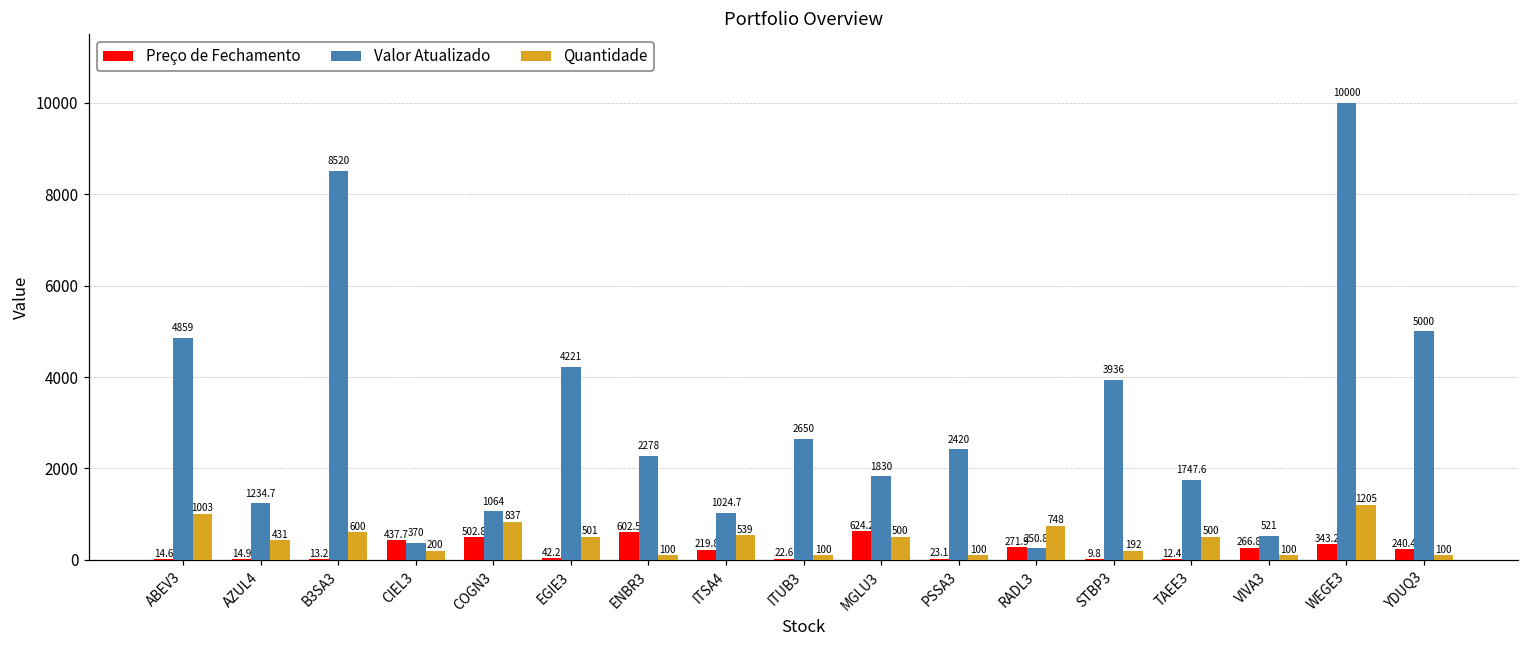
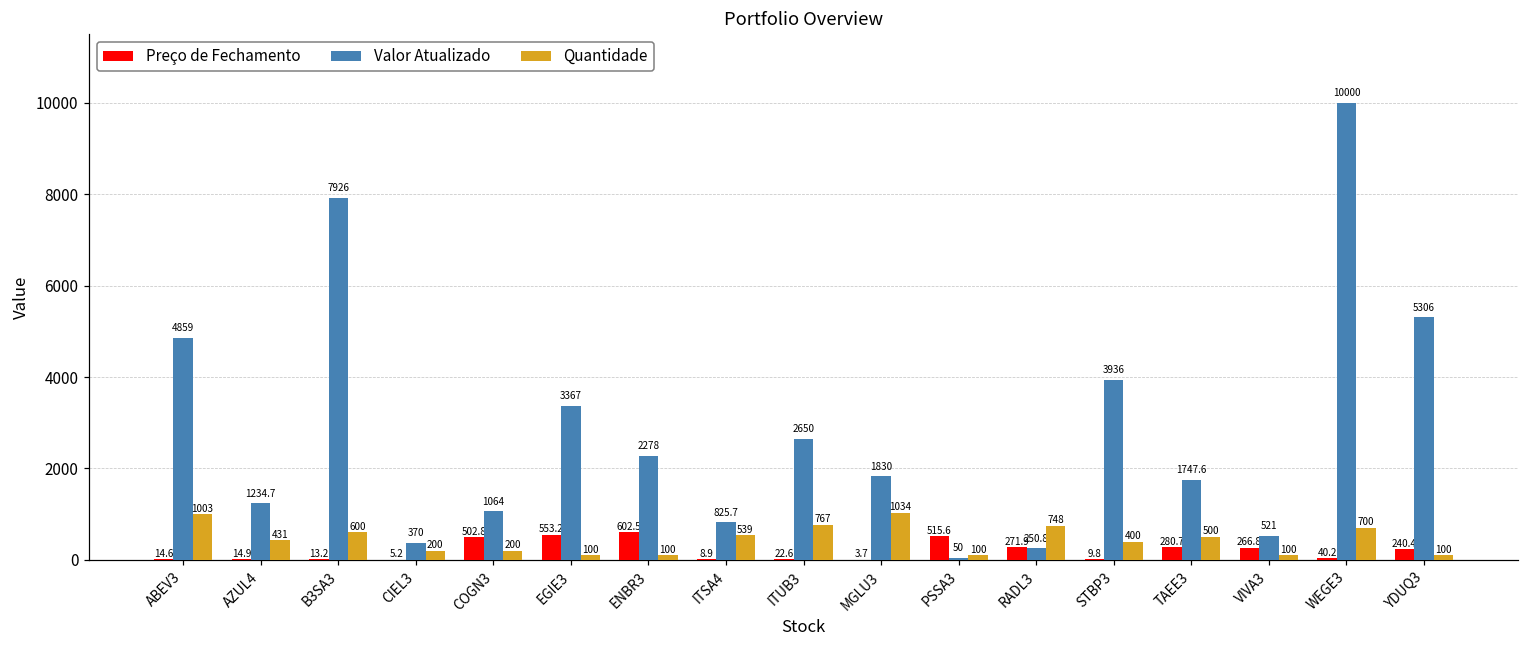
Valor Atualizado, B3SA3: 8520 -> 7926
Preço de Fechamento, CIEL3: 437.7 -> 5.2
Quantidade, COGN3: 837 -> 200
Preço de Fechamento, EGIE3: 42.2 -> 553.2
Valor Atualizado, EGIE3: 4221 -> 3367
Quantidade, EGIE3: 501 -> 100
Preço de Fechamento, ITSA4: 219.8 -> 8.9
Valor Atualizado, ITSA4: 1024.7 -> 825.7
Quantidade, ITUB3: 100 -> 767
Preço de Fechamento, MGLU3: 624.2 -> 3.7
Quantidade, MGLU3: 500 -> 1034
Preço de Fechamento, PSSA3: 23.1 -> 515.6
Valor Atualizado, PSSA3: 2420 -> 50
Quantidade, STBP3: 192 -> 400
Preço de Fechamento, TAEE3: 12.4 -> 280.7
Preço de Fechamento, WEGE3: 343.2 -> 40.2
Quantidade, WEGE3: 1205 -> 700
Valor Atualizado, YDUQ3: 5000 -> 5306
